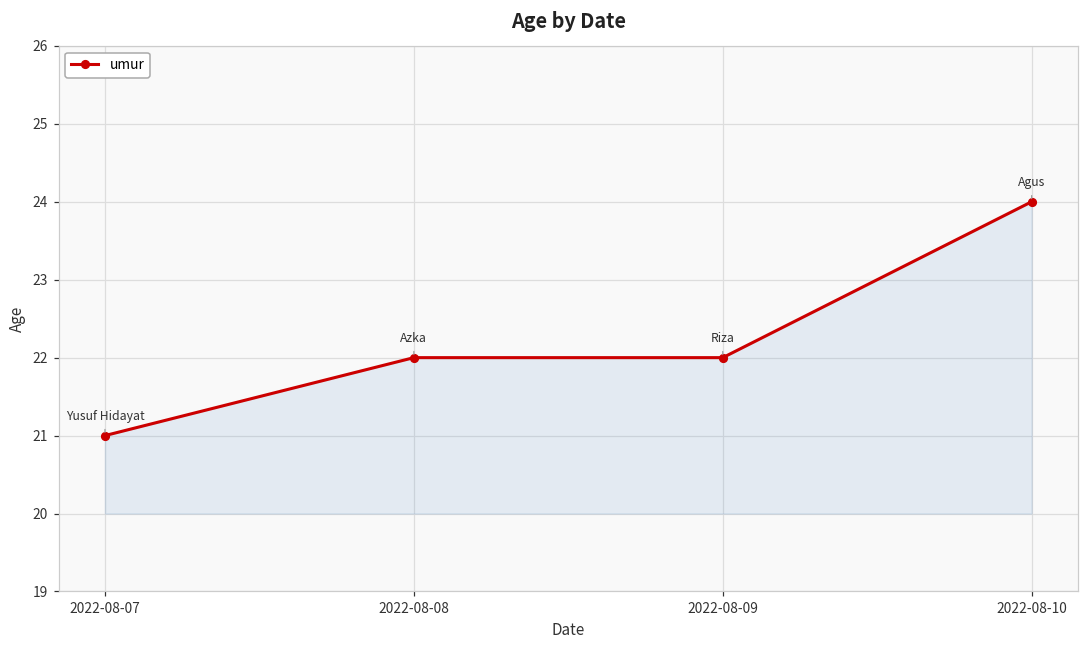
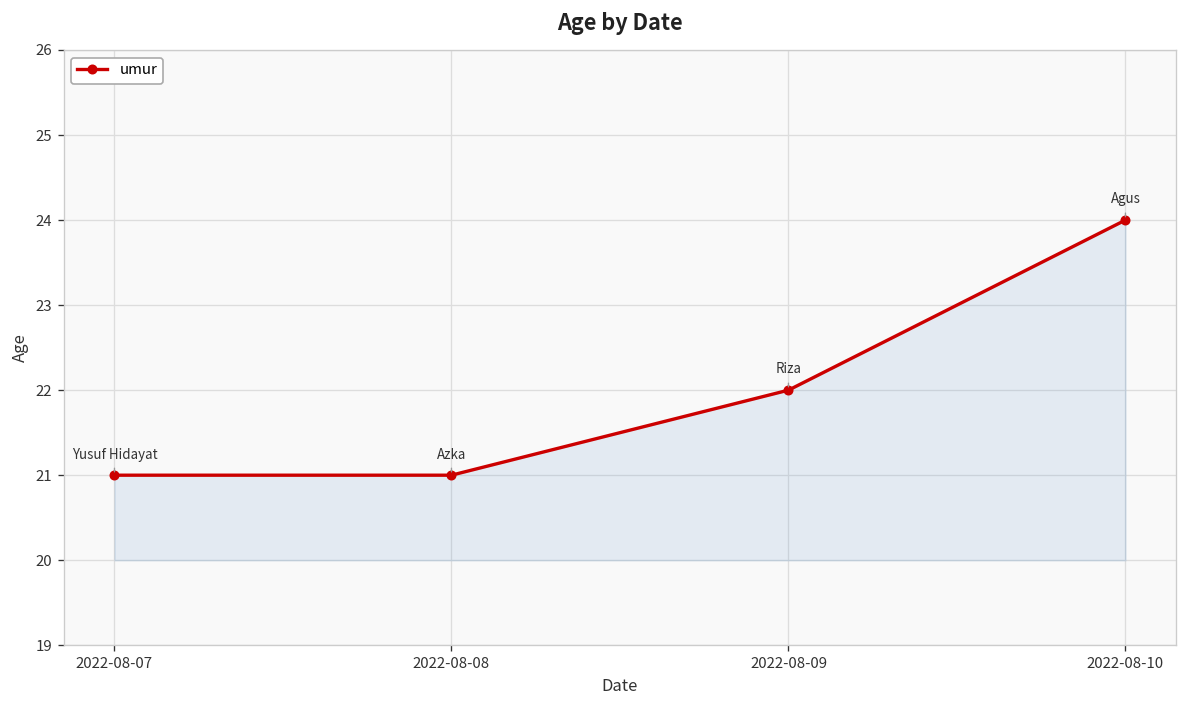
2022-08-08: 22 -> 21
